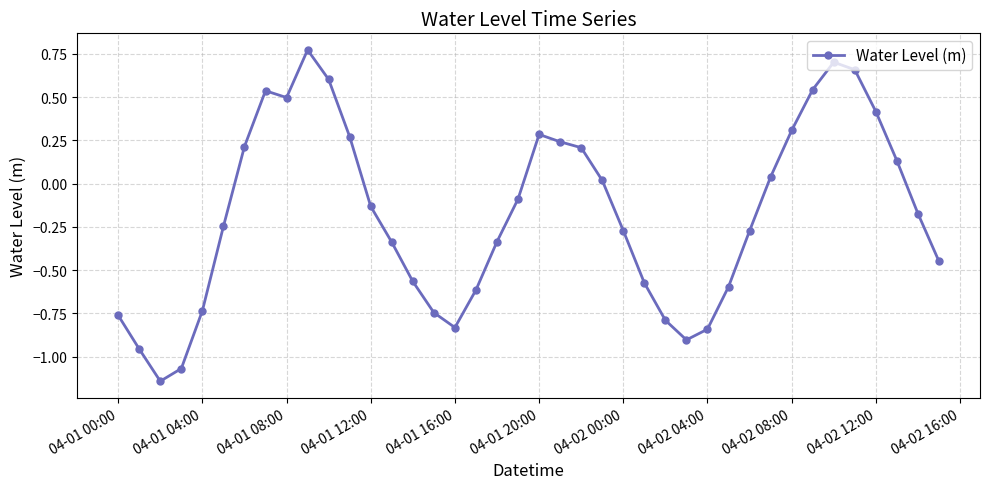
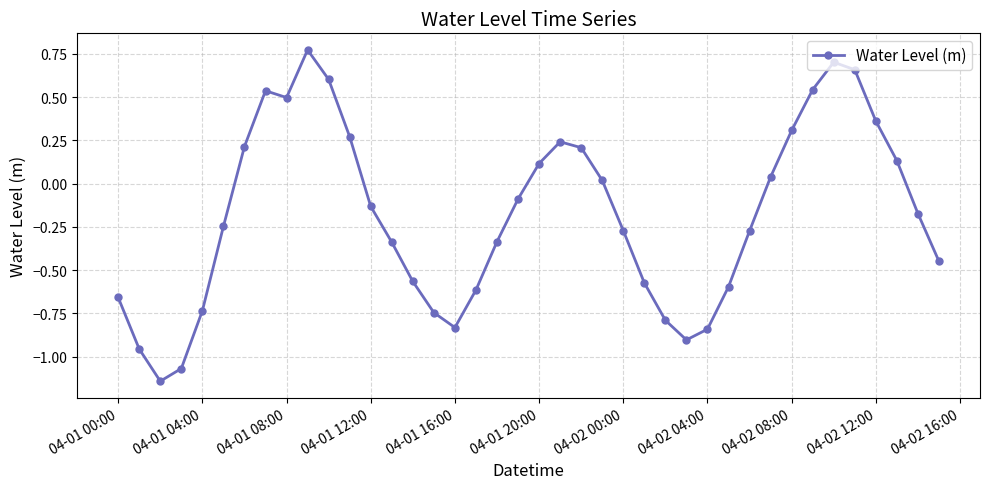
04-01 00:00: -0.76 -> -0.66
04-01 20:00: 0.28 -> 0.12
04-02 12:00: 0.42 -> 0.36
